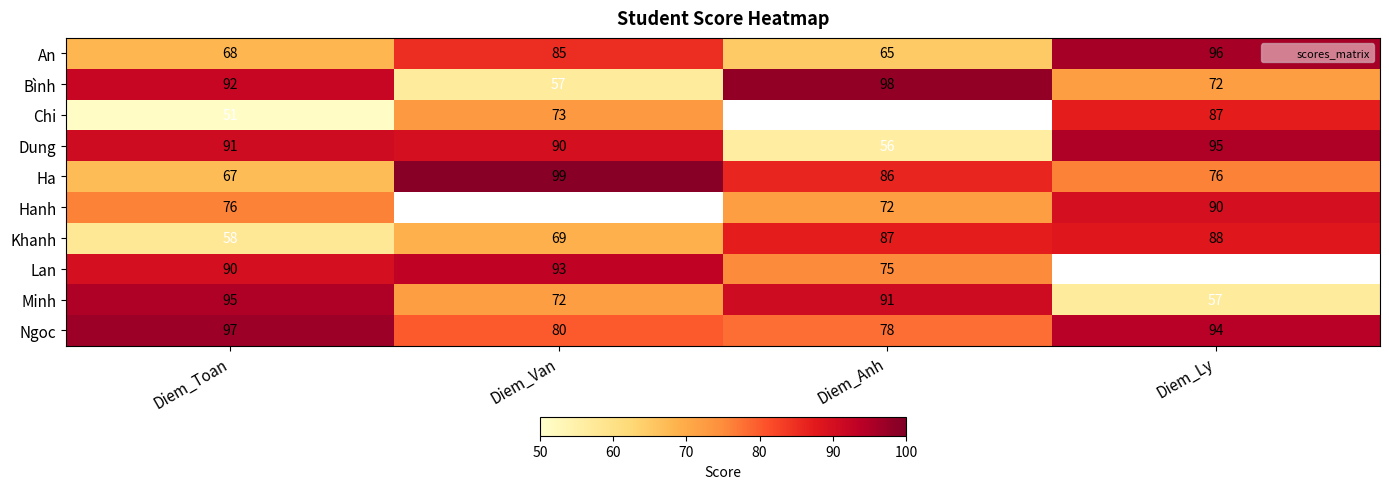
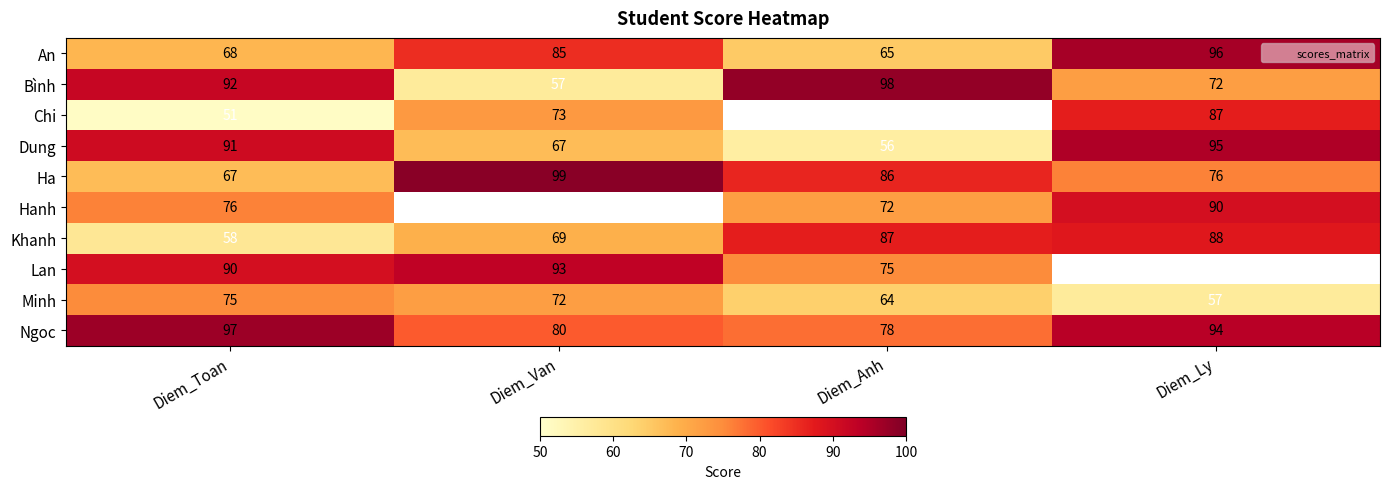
Dung, Diem_Van: 90 -> 67
Minh, Diem_Toan: 95 -> 75
Minh, Diem_Anh: 91 -> 64
